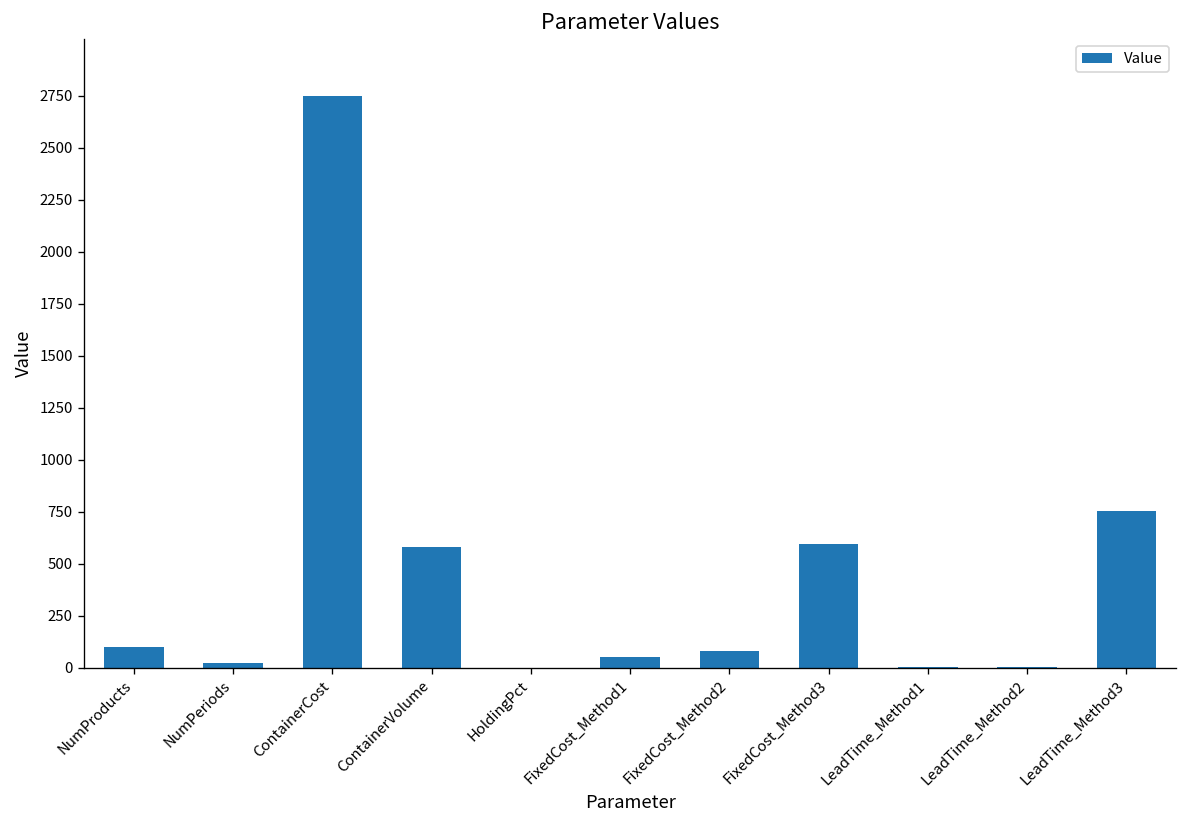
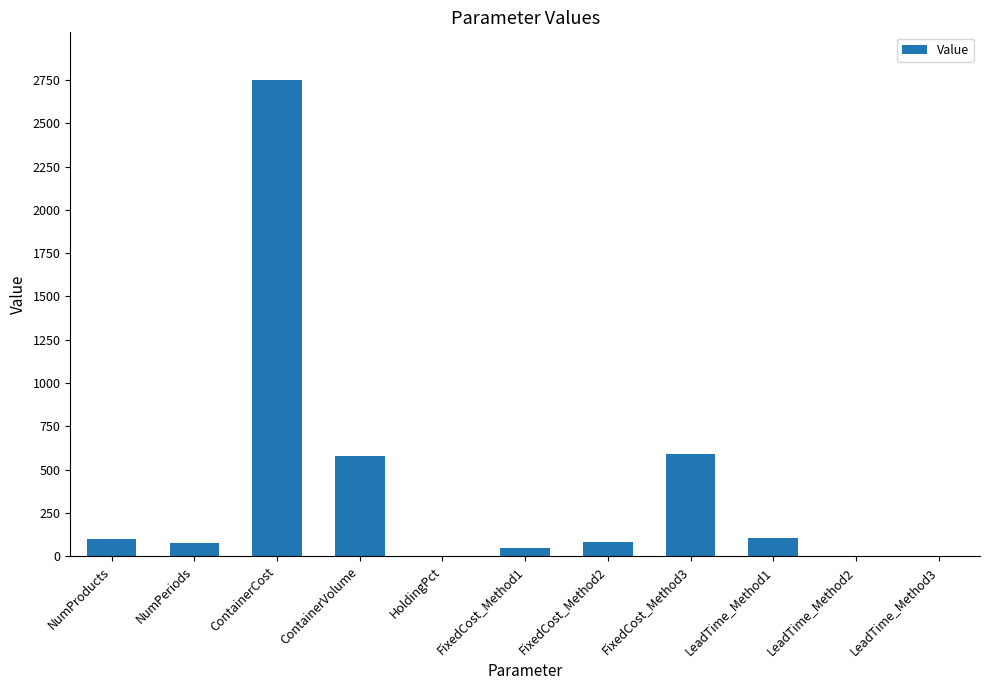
NumPeriods: 20 -> 80
LeadTime_Method1: 0 -> 110
LeadTime_Method3: 760 -> 0
